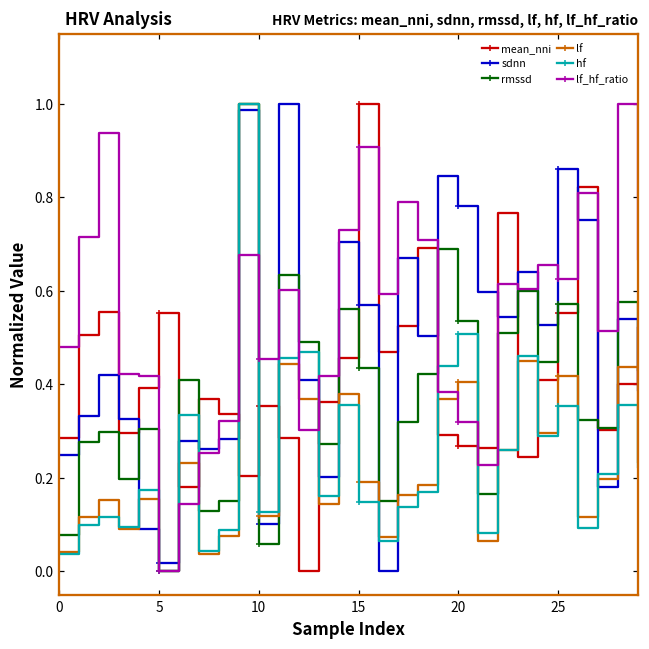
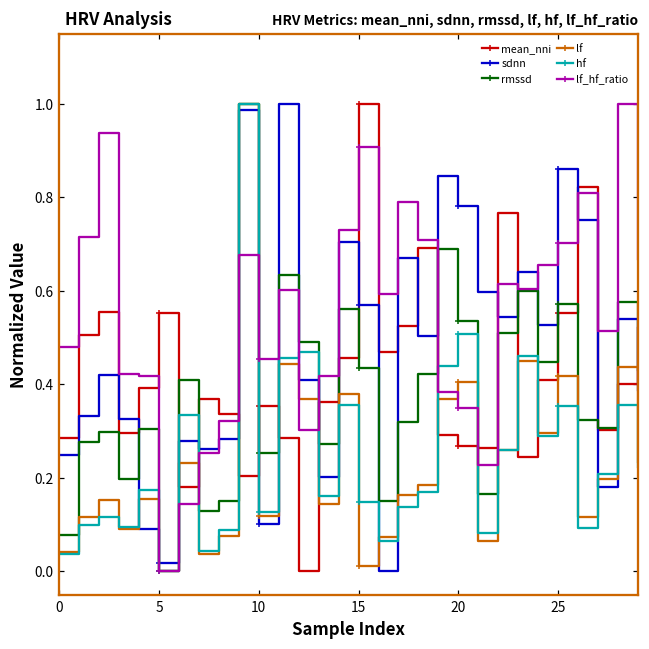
rmssd, 10: 0.06 -> 0.25
lf, 15: 0.19 -> 0.01
lf_hf_ratio, 20: 0.32 -> 0.35
lf_hf_ratio, 25: 0.62 -> 0.70
